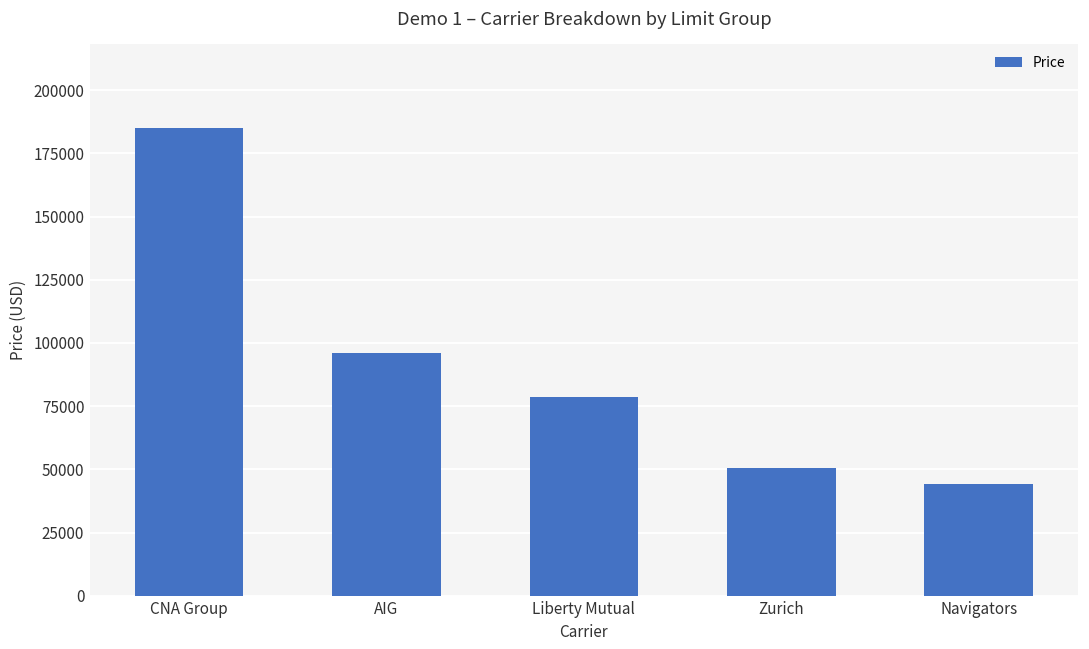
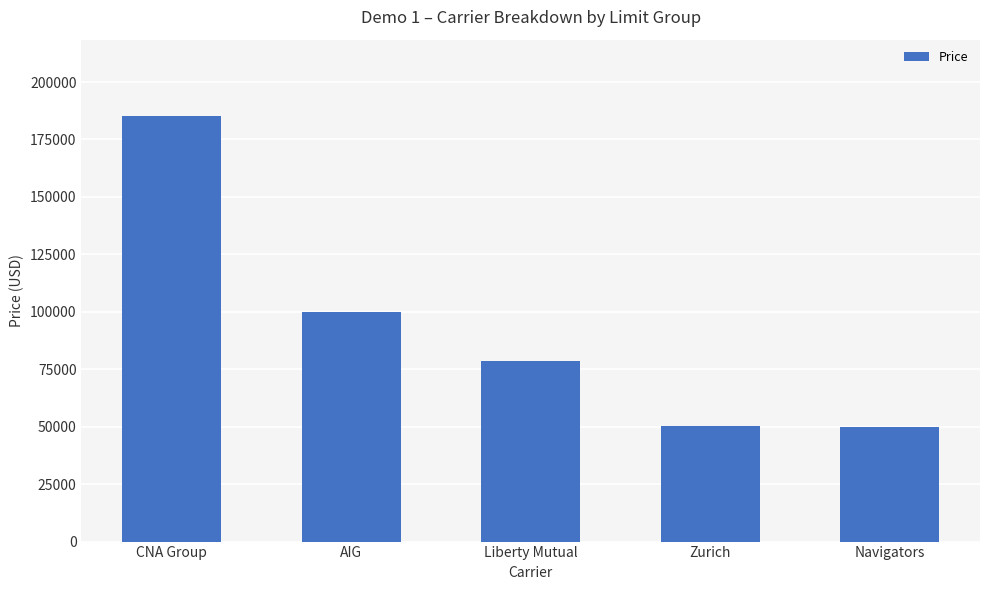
AIG: 96000 -> 100000
Navigators: 44000 -> 50000
